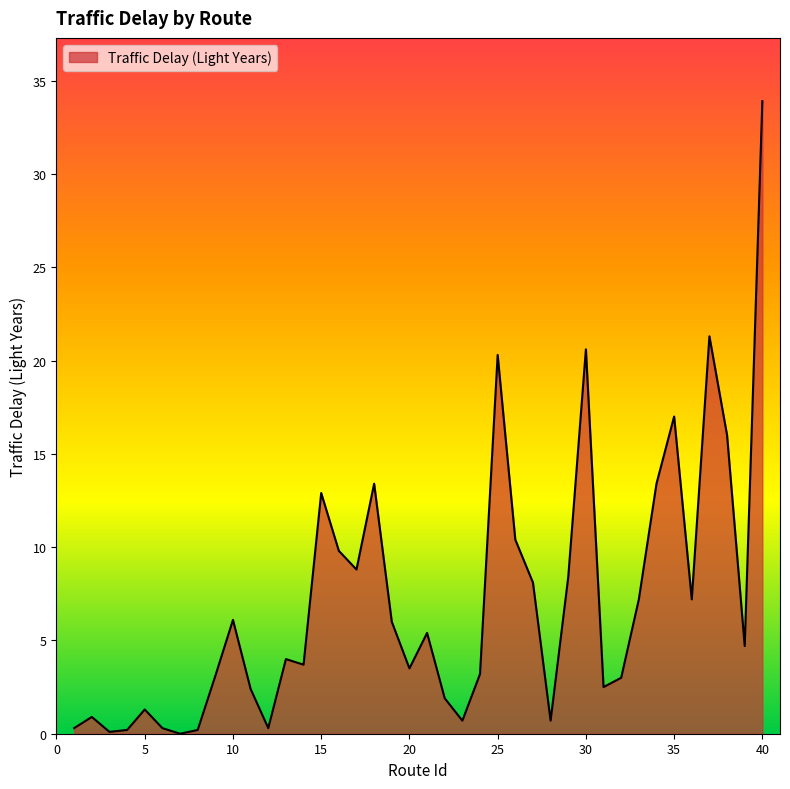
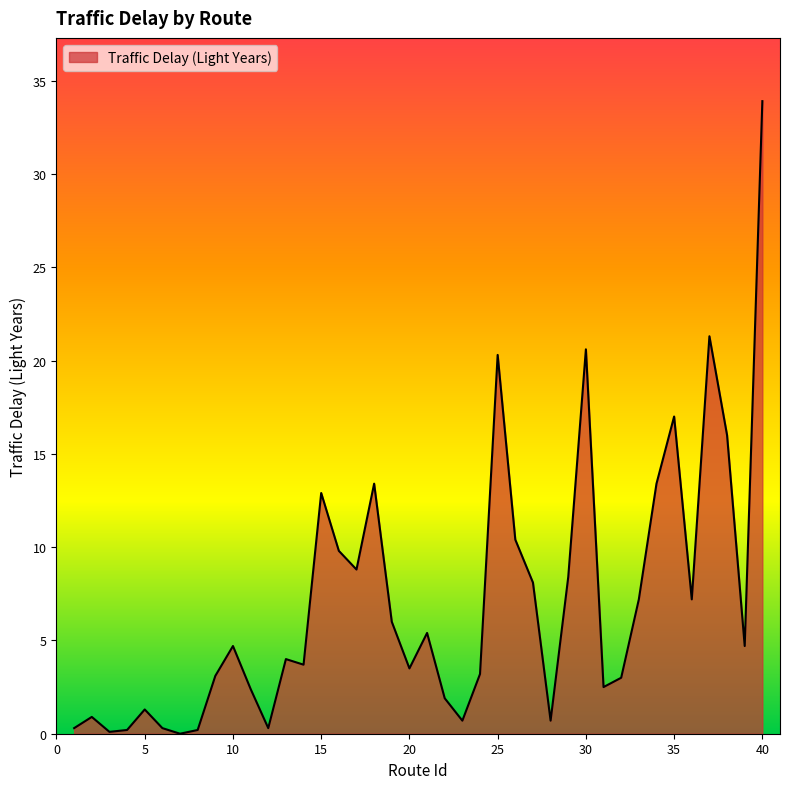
10: 6.1 -> 4.7
